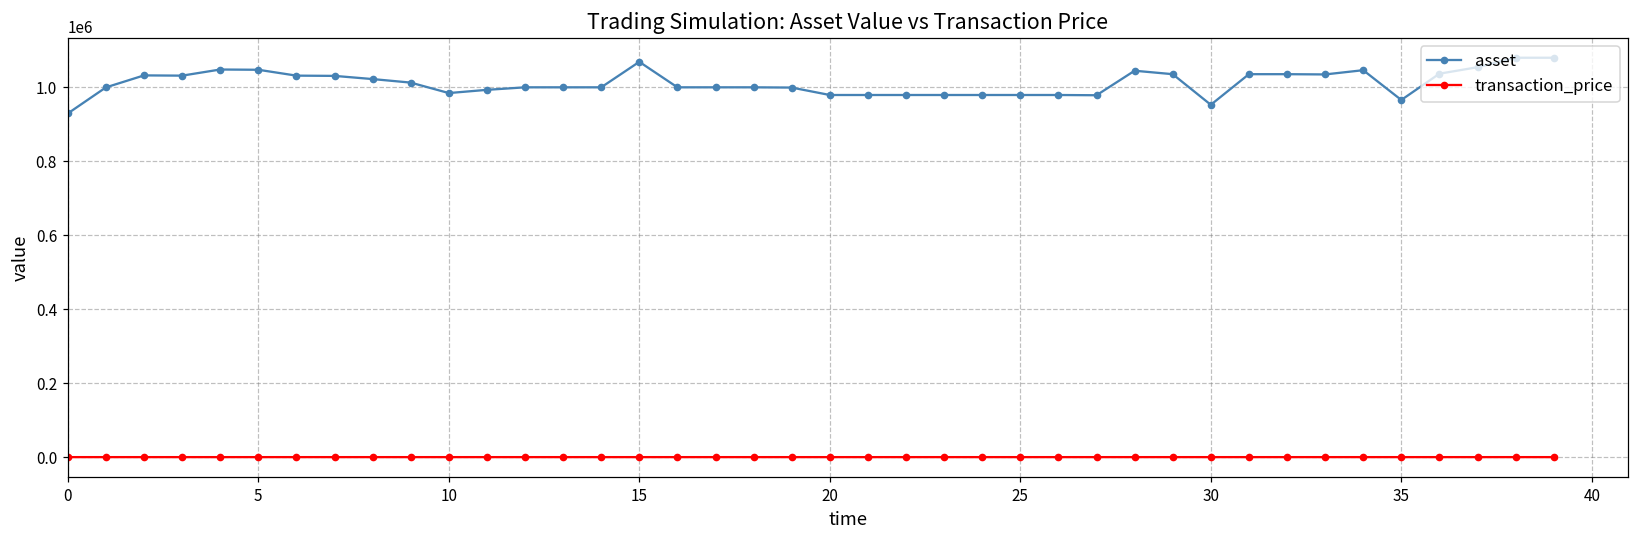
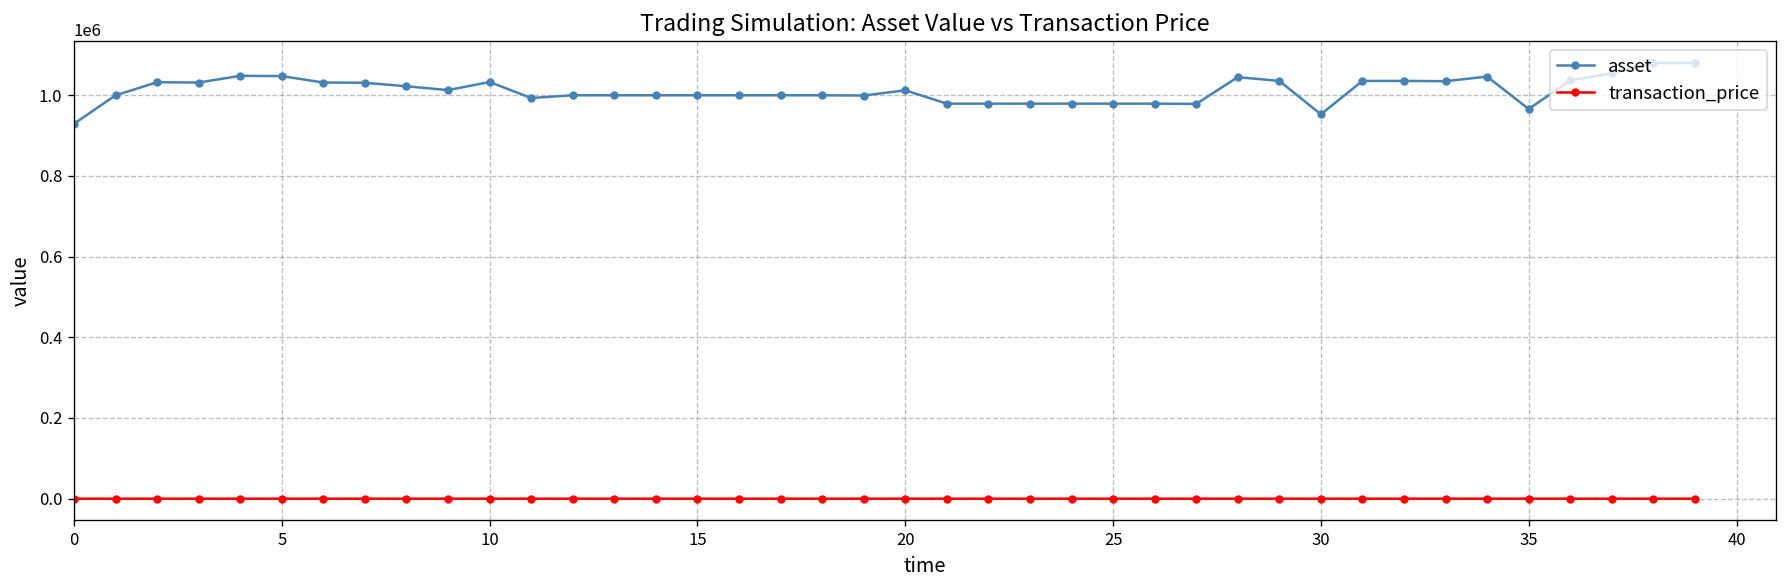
asset, 10: 980000 -> 1030000
asset, 15: 1070000 -> 1000000
asset, 20: 980000 -> 1010000
